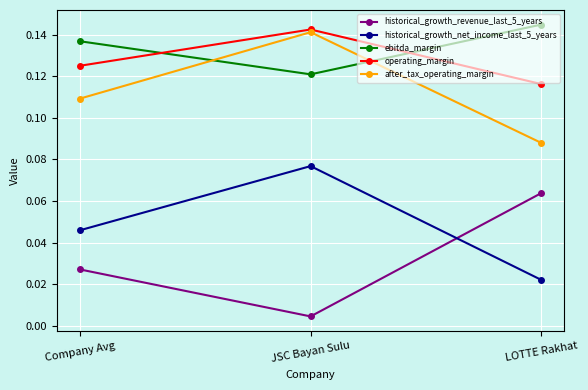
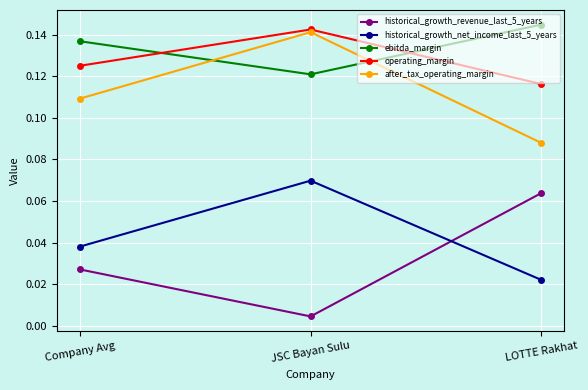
historical_growth_net_income_last_5_years, Company Avg: 0.046 -> 0.038
historical_growth_net_income_last_5_years, JSC Bayan Sulu: 0.077 -> 0.070
